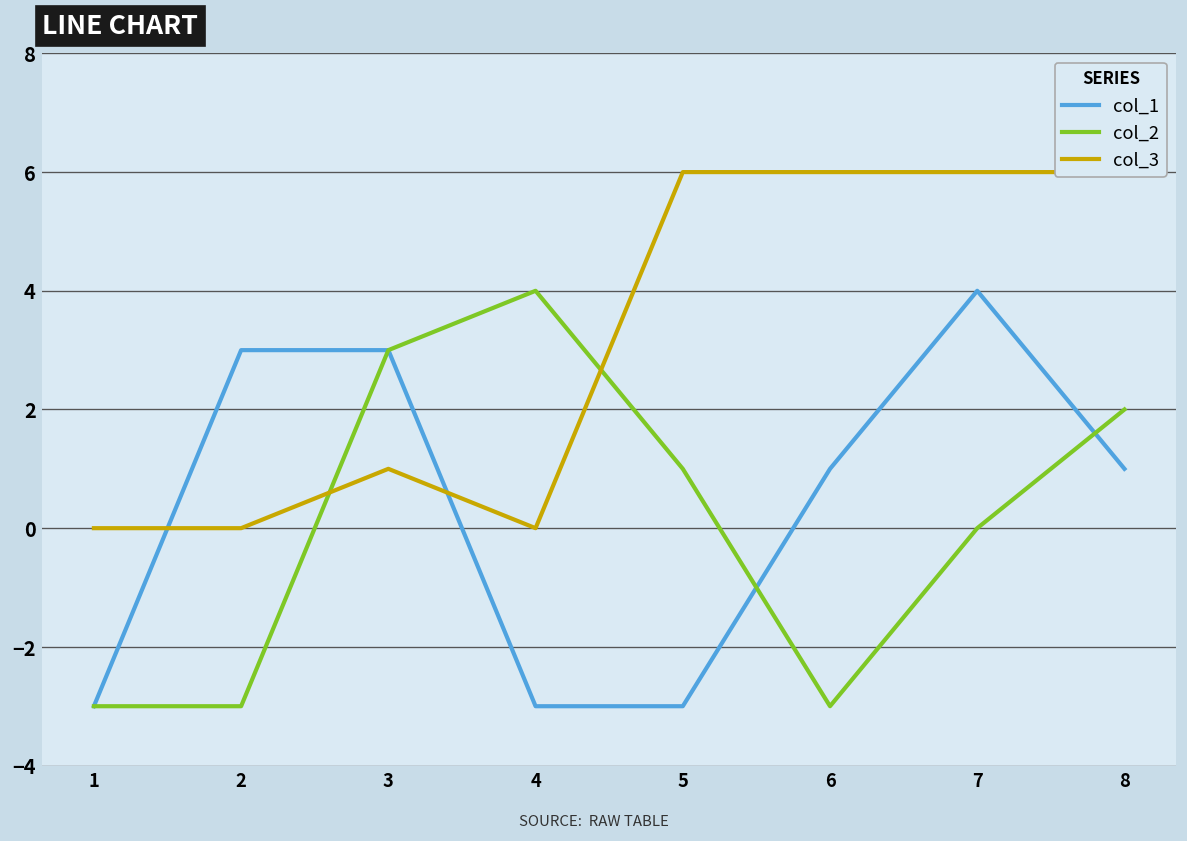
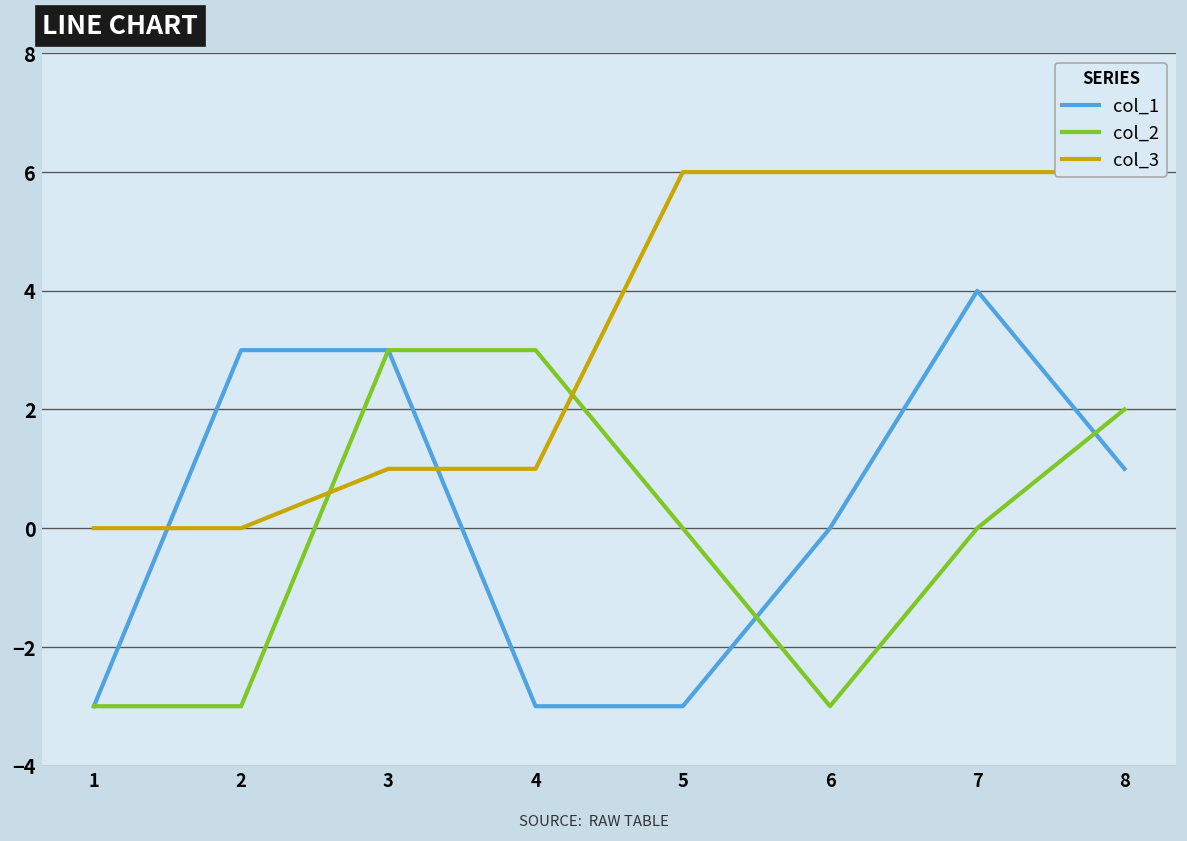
col_2, 4: 4 -> 3
col_3, 4: 0 -> 1
col_2, 5: 1 -> 0
col_1, 6: 1 -> 0
